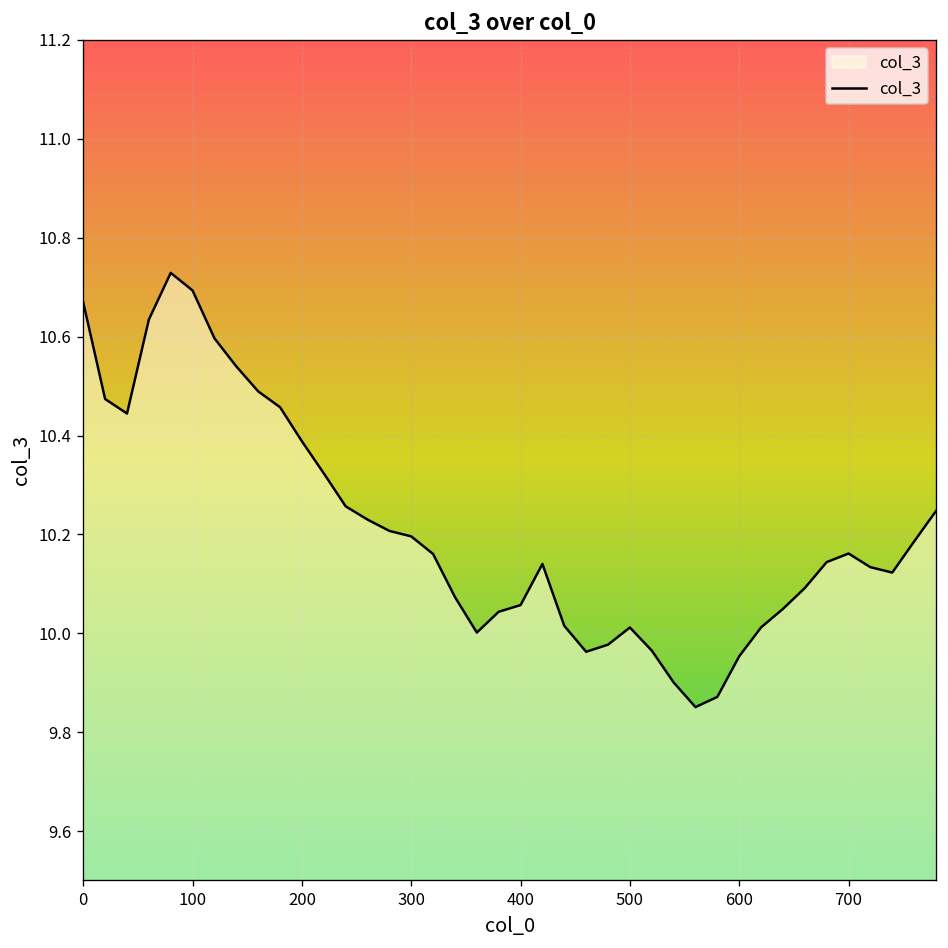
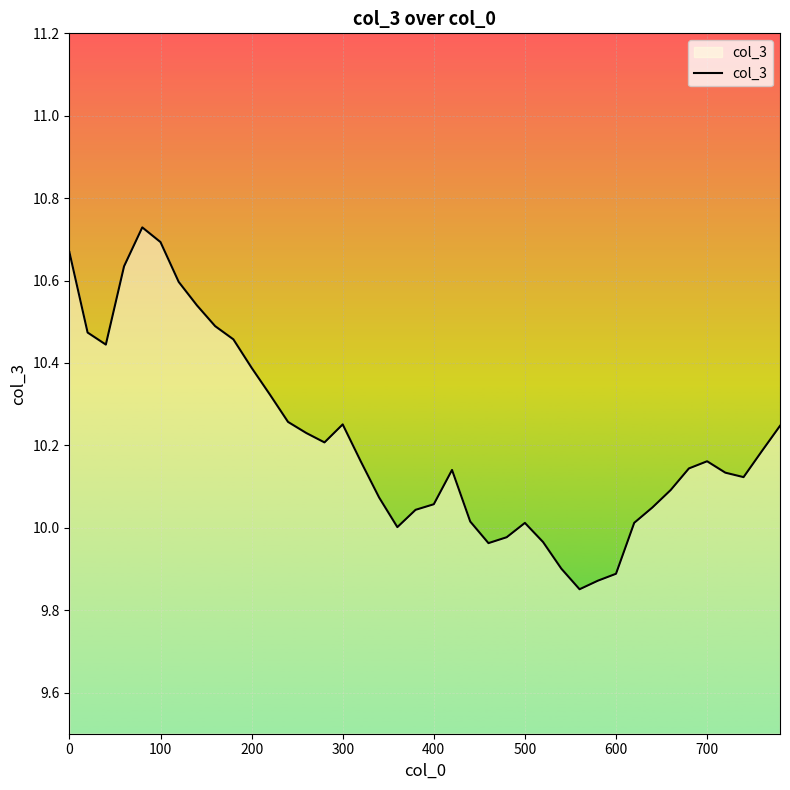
300: 10.20 -> 10.25
600: 9.95 -> 9.89
